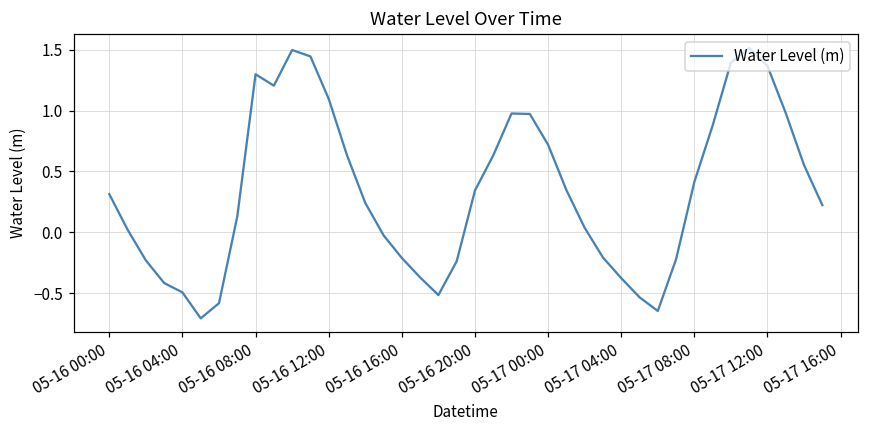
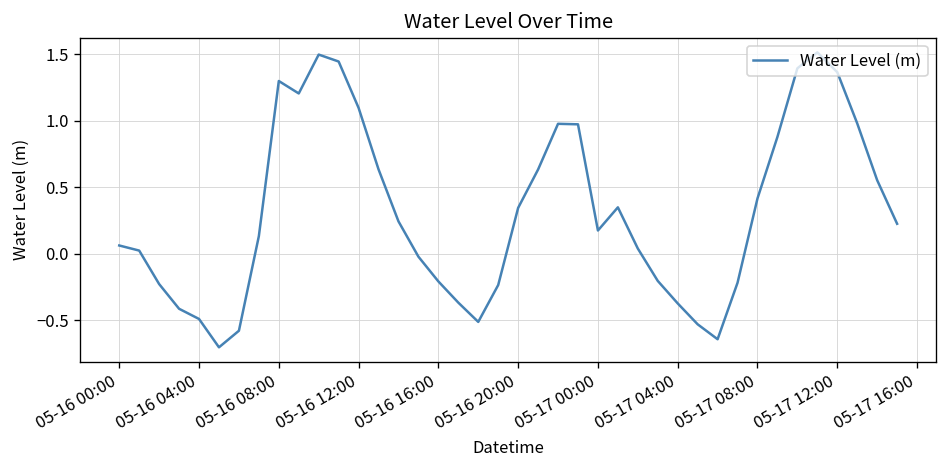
05-16 00:00: 0.31 -> 0.06
05-17 00:00: 0.72 -> 0.17
